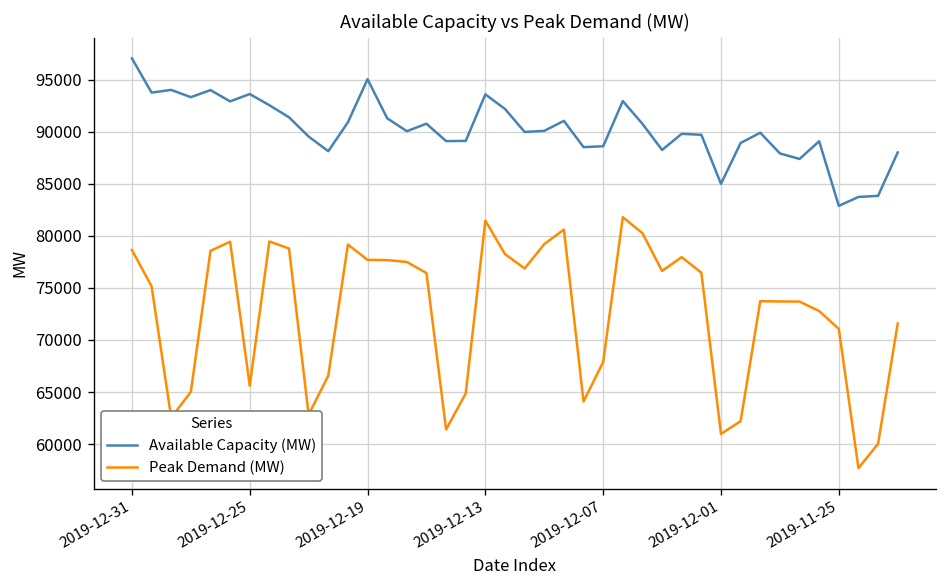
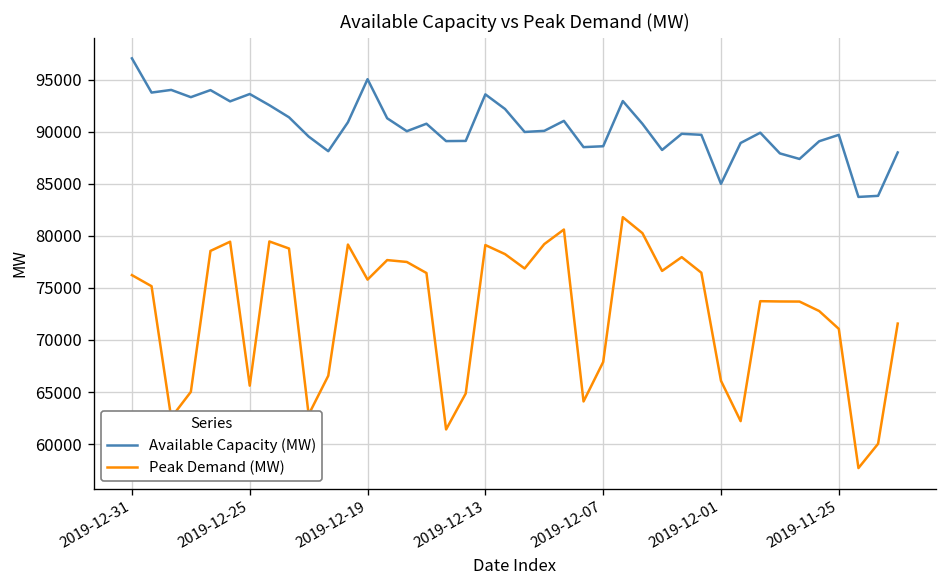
Peak Demand (MW), 2019-12-31: 79000 -> 76000
Peak Demand (MW), 2019-12-19: 78000 -> 76000
Peak Demand (MW), 2019-12-13: 81000 -> 79000
Peak Demand (MW), 2019-12-01: 61000 -> 66000
Available Capacity (MW), 2019-11-25: 83000 -> 90000
